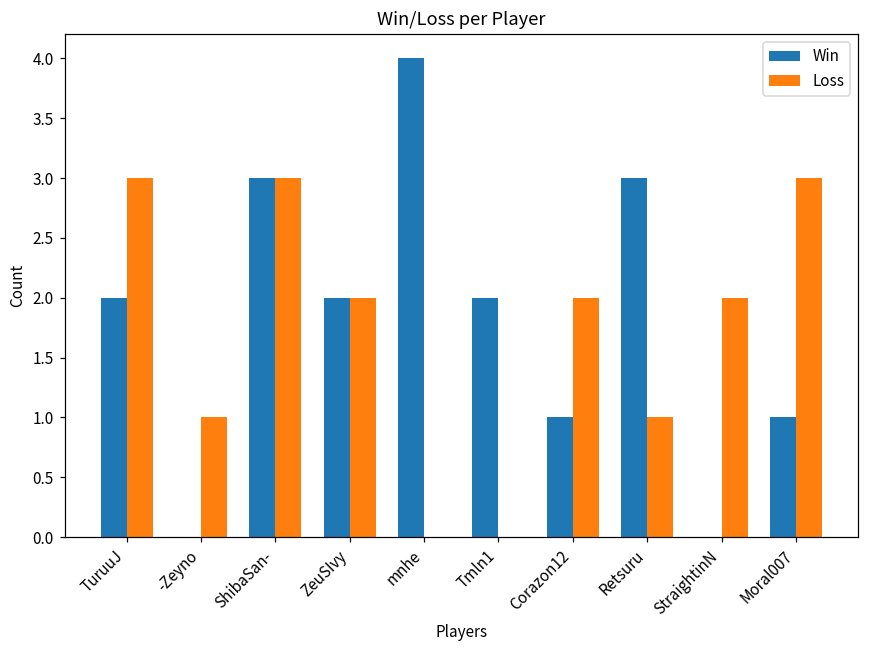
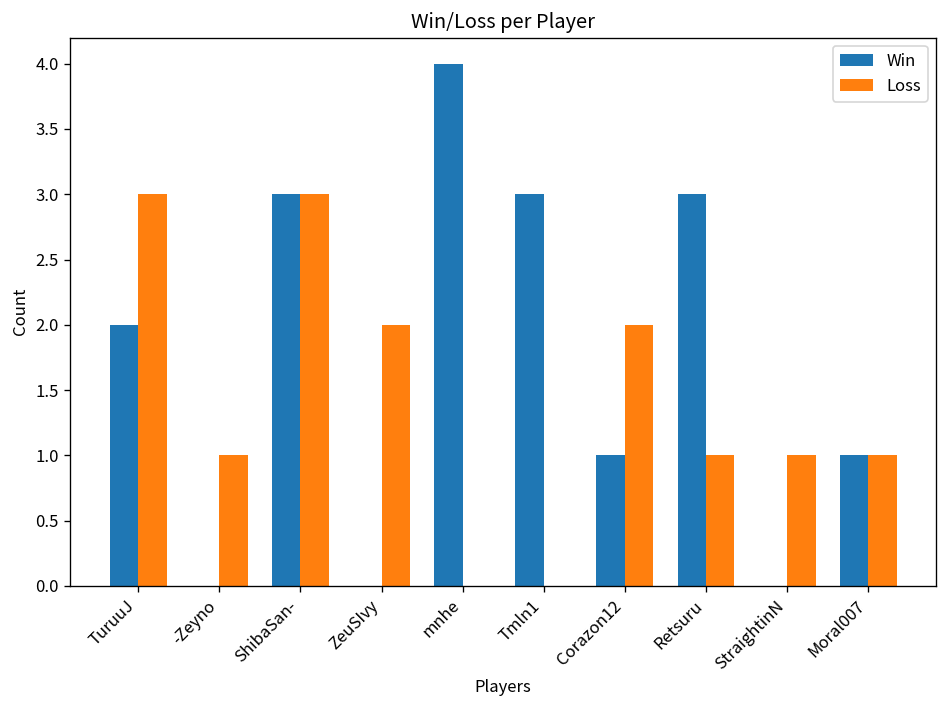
Win, ZeuSIvy: 2 -> 0
Win, Tmln1: 2 -> 3
Loss, StraightinN: 2 -> 1
Loss, Moral007: 3 -> 1
